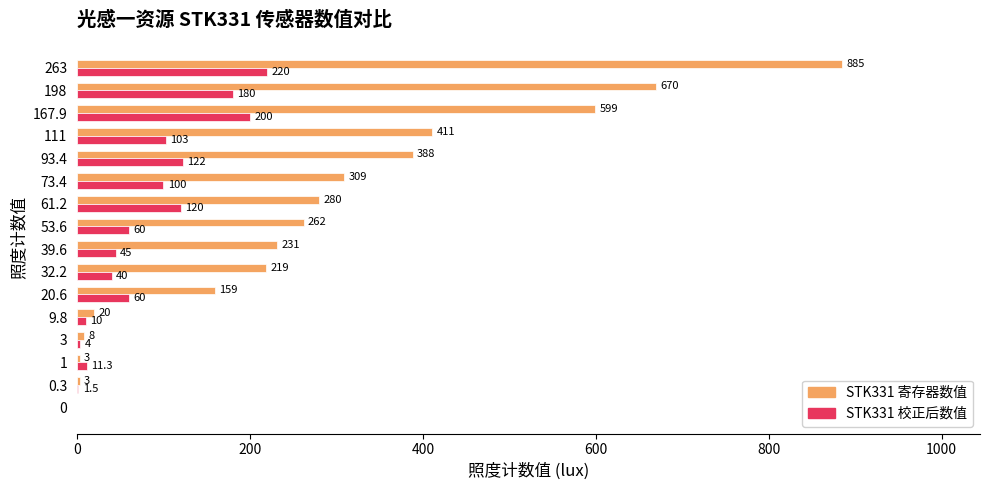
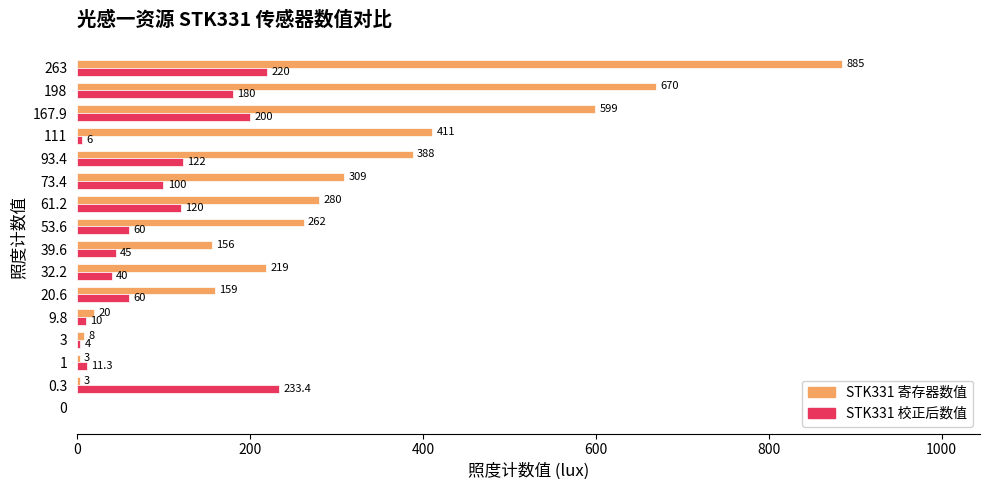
STK331 校正后数值, 111: 103 -> 6
STK331 寄存器数值, 39.6: 231 -> 156
STK331 校正后数值, 0.3: 1.5 -> 233.4
